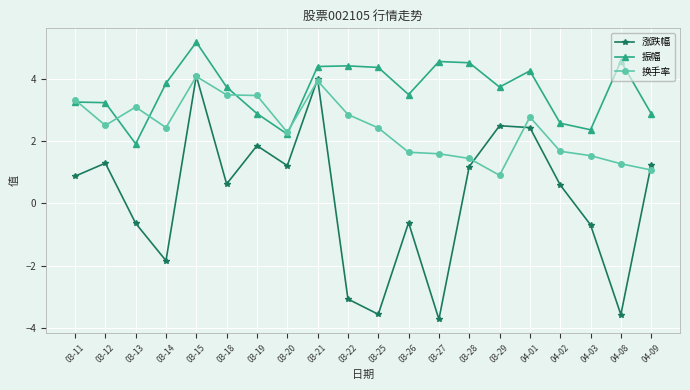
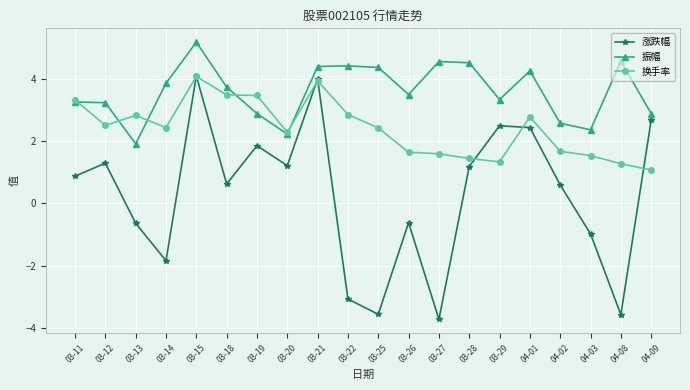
换手率, 03-13: 3.1 -> 2.8
振幅, 03-29: 3.7 -> 3.3
换手率, 03-29: 0.9 -> 1.3
涨跌幅, 04-03: -0.7 -> -1.0
涨跌幅, 04-09: 1.2 -> 2.7
